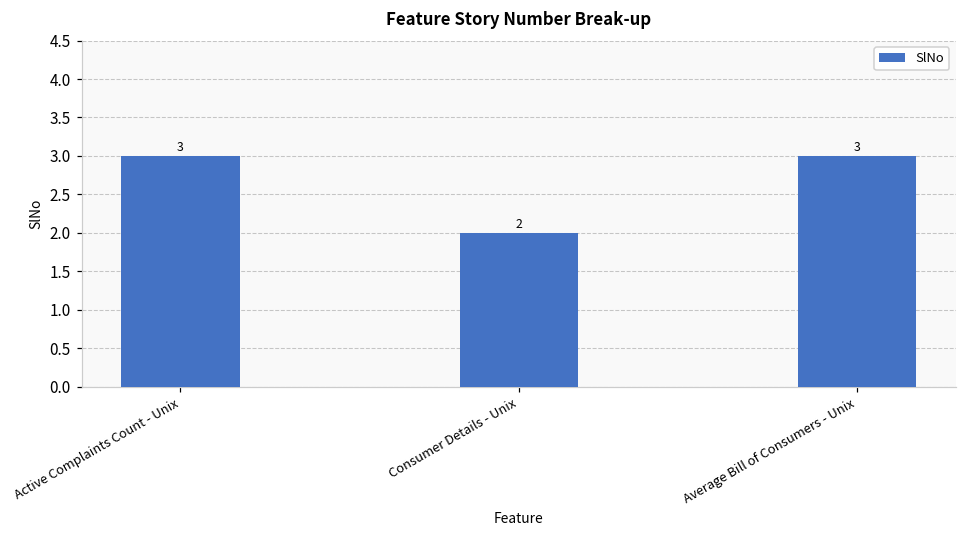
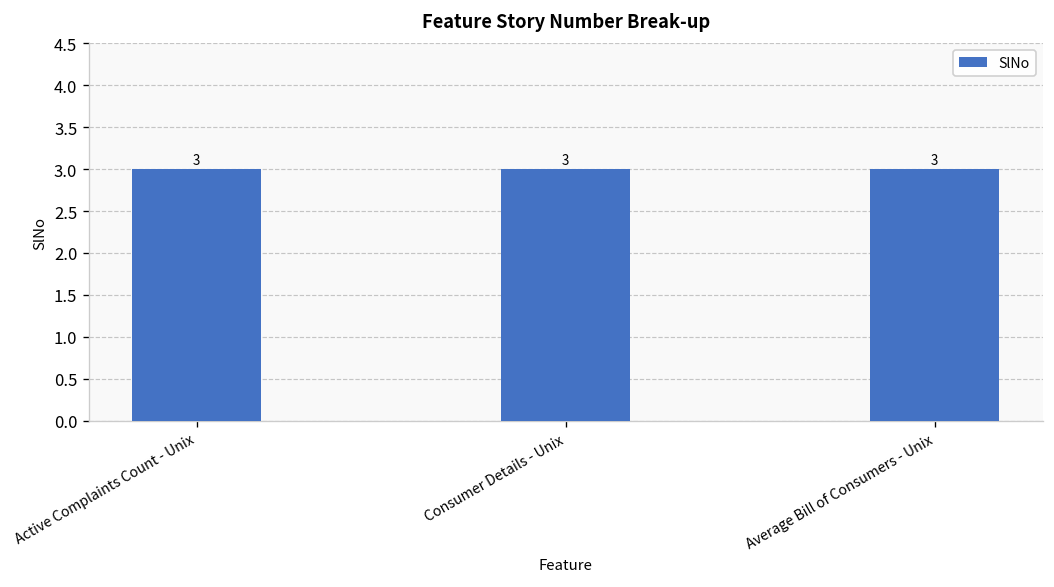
Consumer Details - Unix: 2 -> 3
